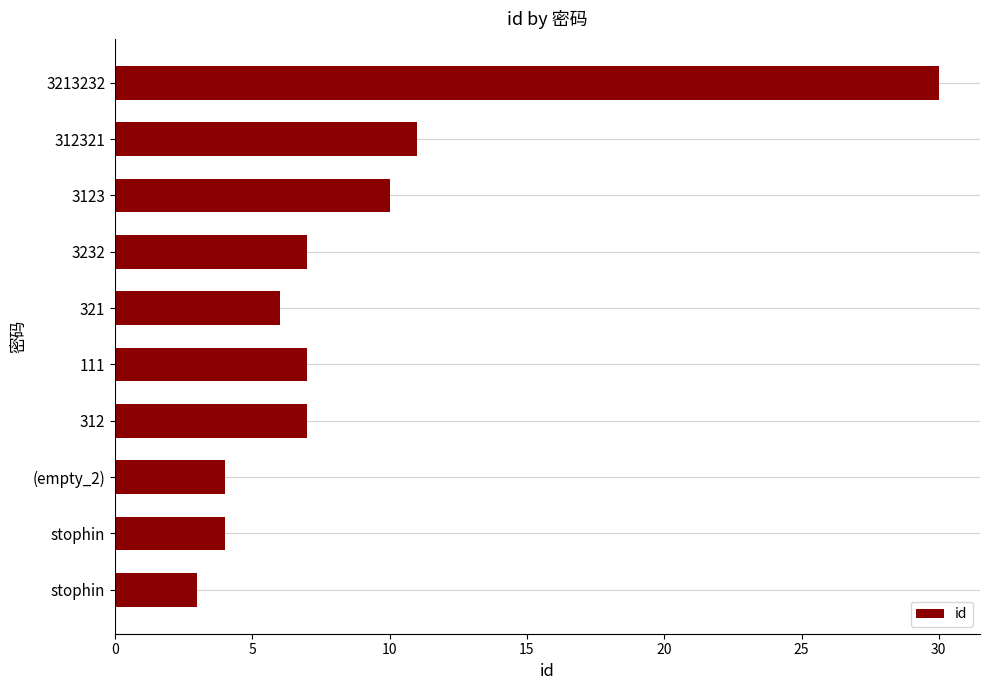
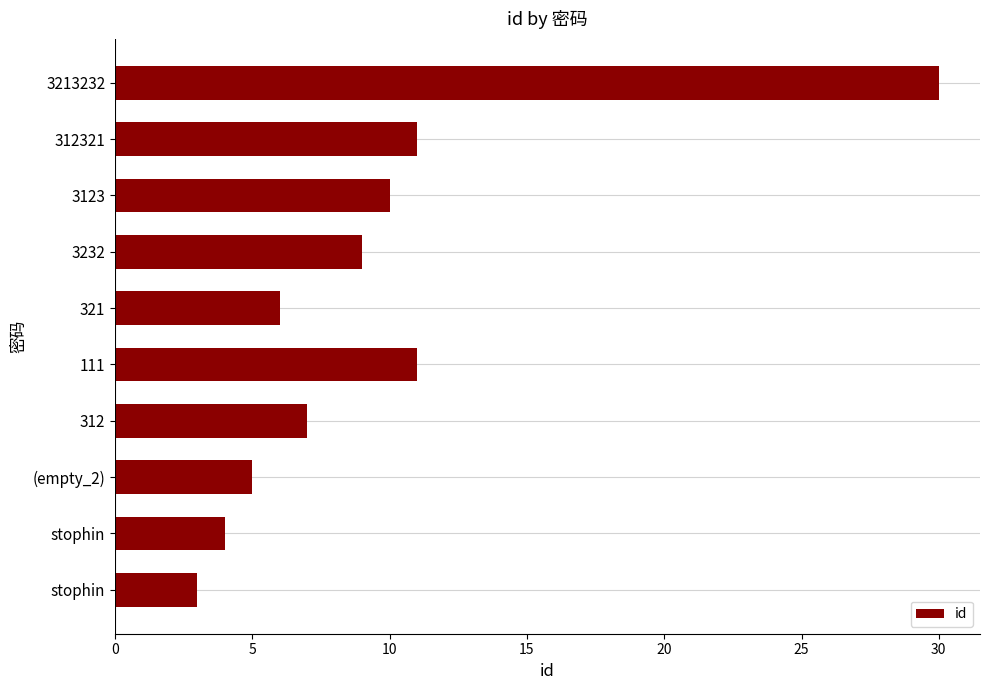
3232: 7 -> 9
111: 7 -> 11
(empty_2): 4 -> 5
